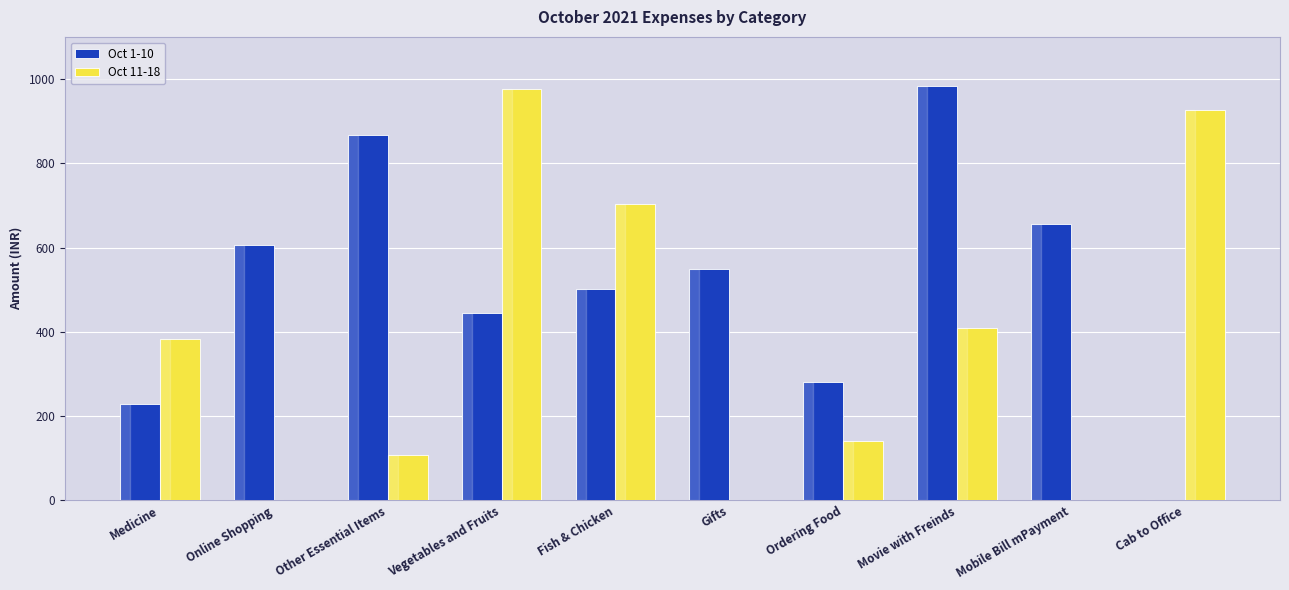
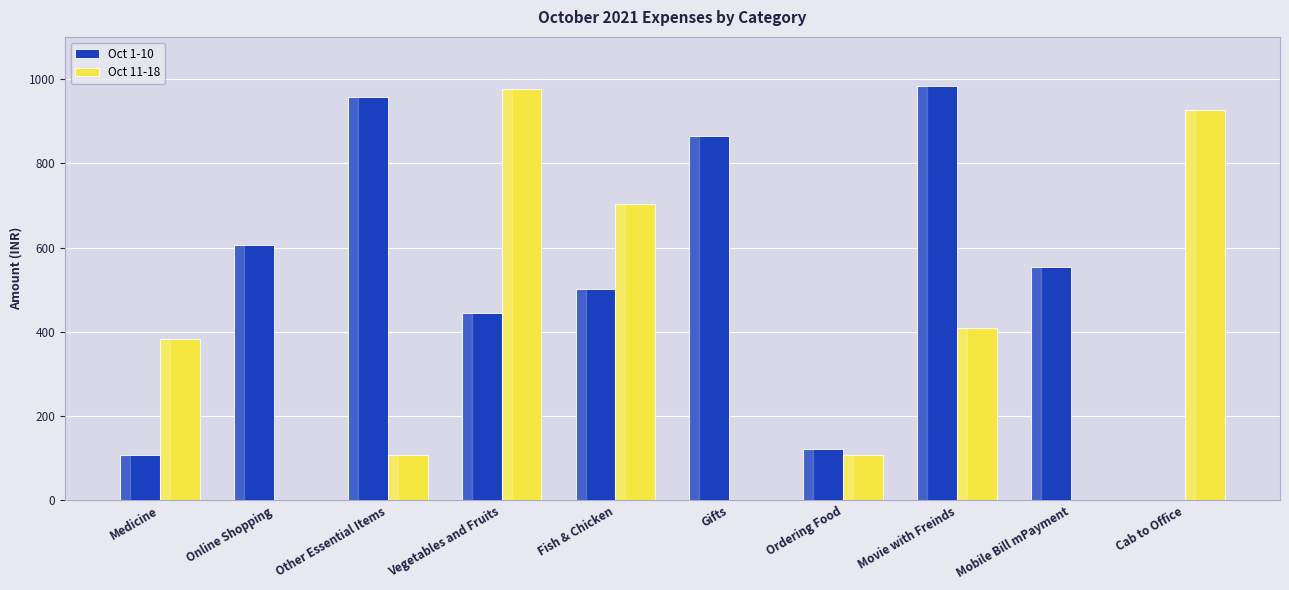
Oct 1-10, Medicine: 230 -> 110
Oct 1-10, Other Essential Items: 870 -> 960
Oct 1-10, Gifts: 550 -> 870
Oct 1-10, Ordering Food: 280 -> 120
Oct 11-18, Ordering Food: 140 -> 110
Oct 1-10, Mobile Bill mPayment: 660 -> 560
